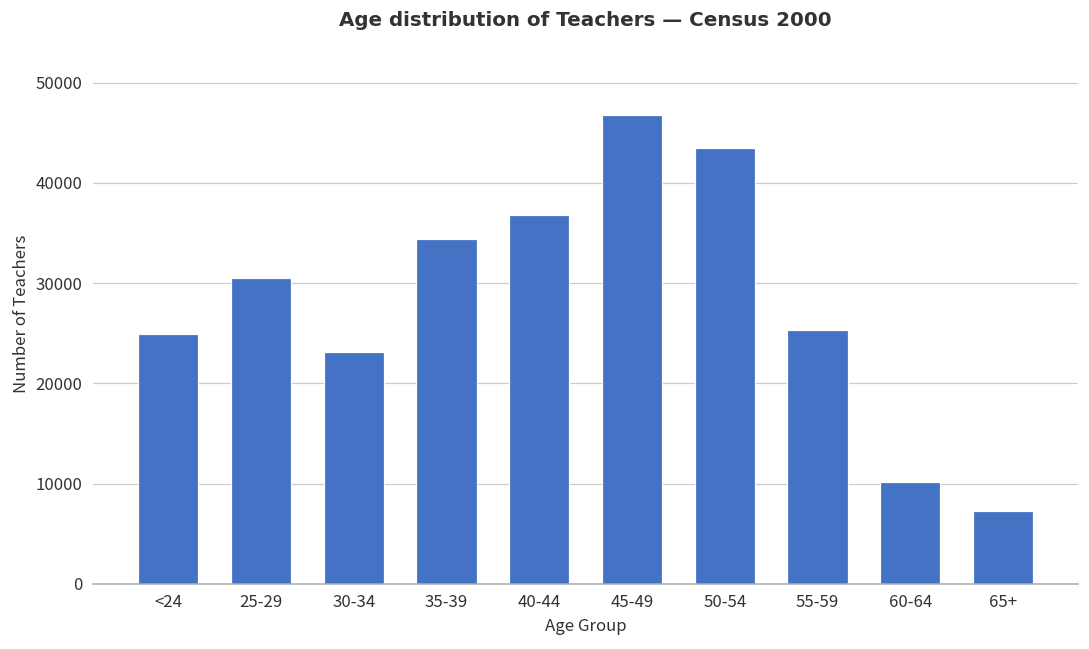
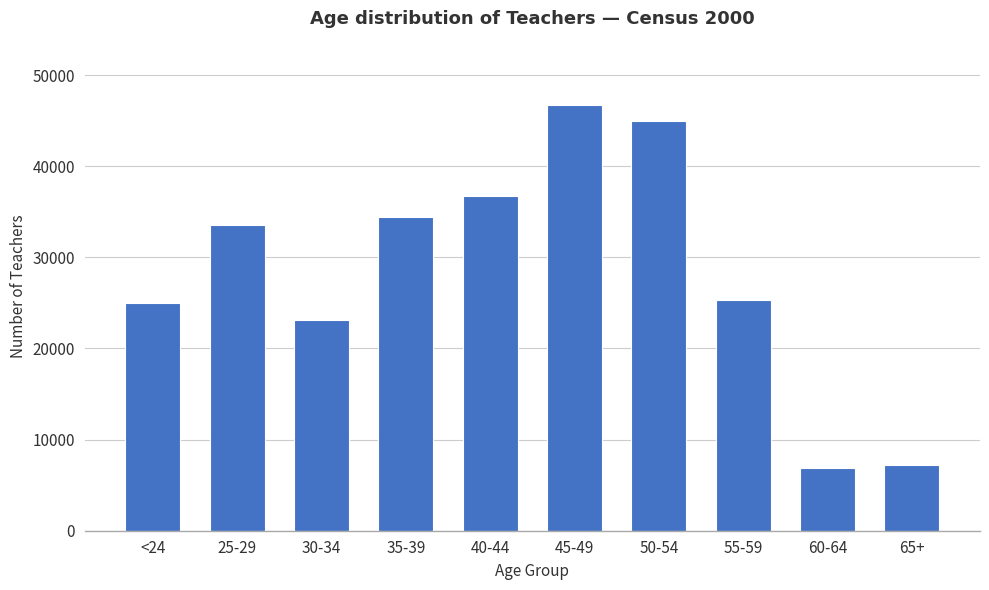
25-29: 30000 -> 34000
50-54: 44000 -> 45000
60-64: 10000 -> 7000
